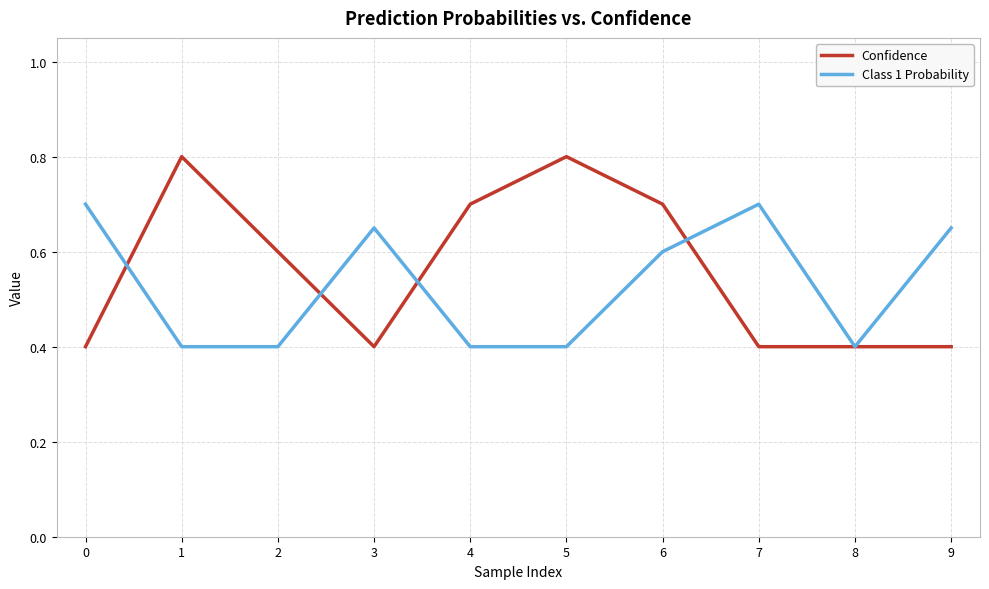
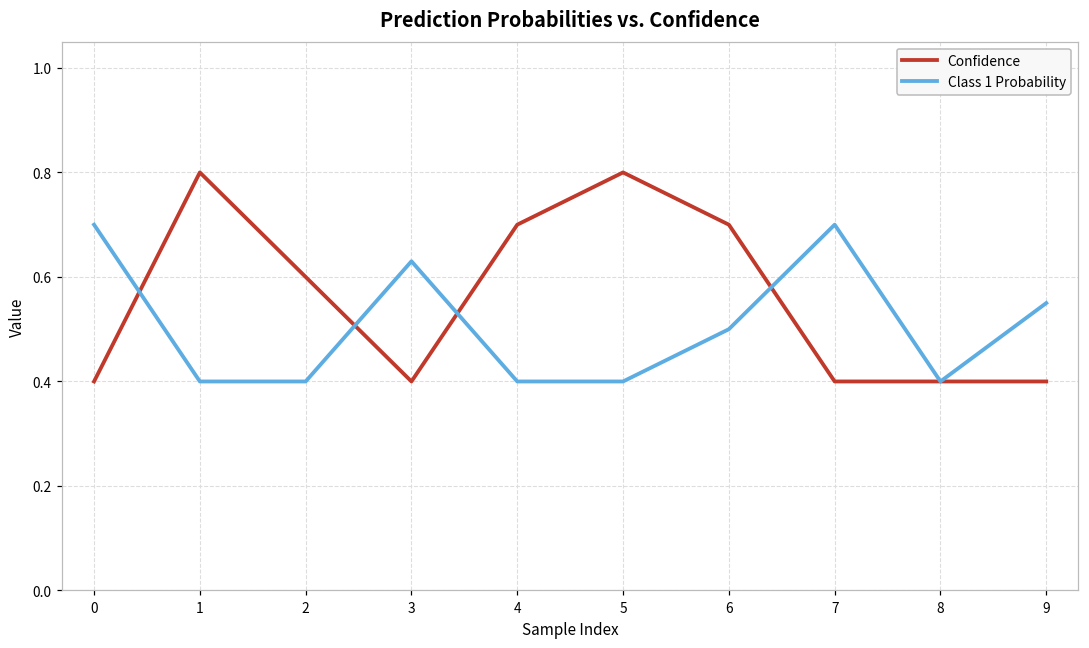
Class 1 Probability, 3: 0.65 -> 0.63
Class 1 Probability, 6: 0.6 -> 0.5
Class 1 Probability, 9: 0.65 -> 0.55
